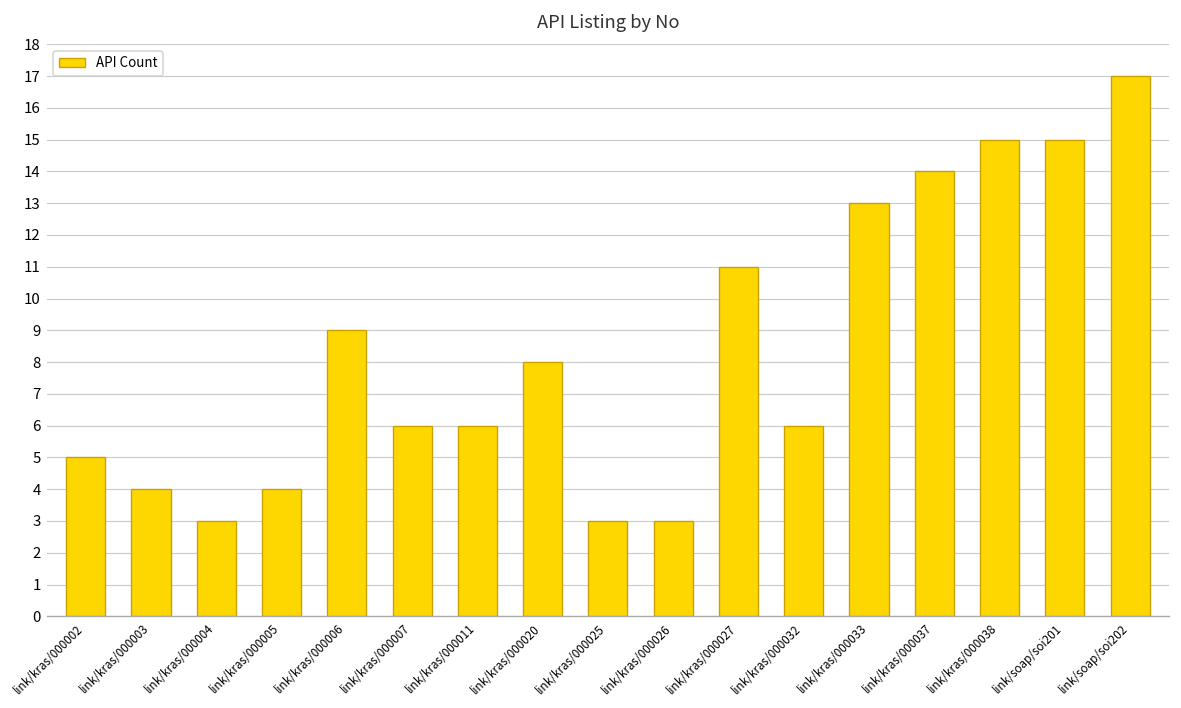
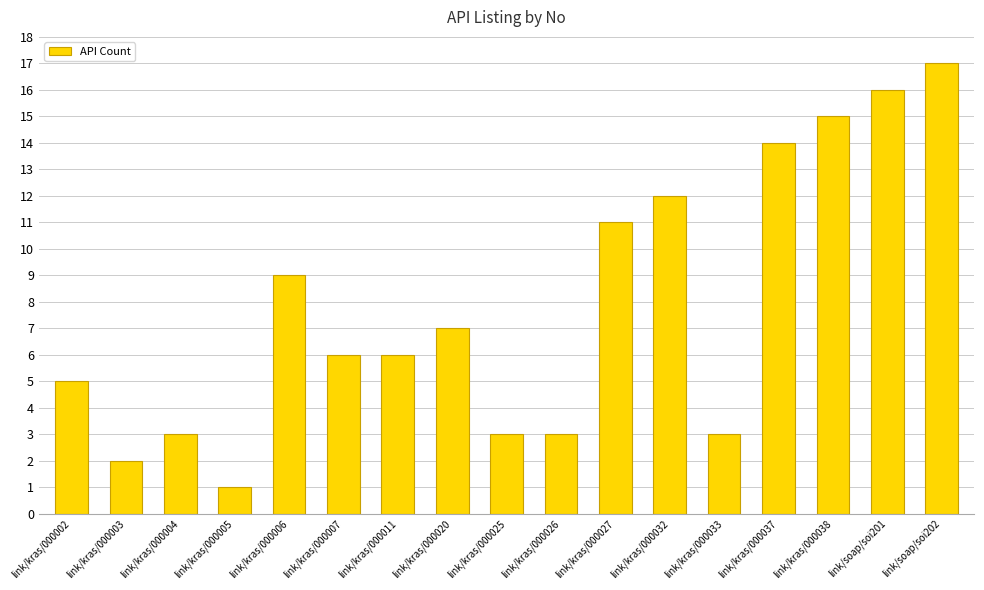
link/kras/000003: 4 -> 2
link/kras/000005: 4 -> 1
link/kras/000020: 8 -> 7
link/kras/000032: 6 -> 12
link/kras/000033: 13 -> 3
link/soap/soi201: 15 -> 16
